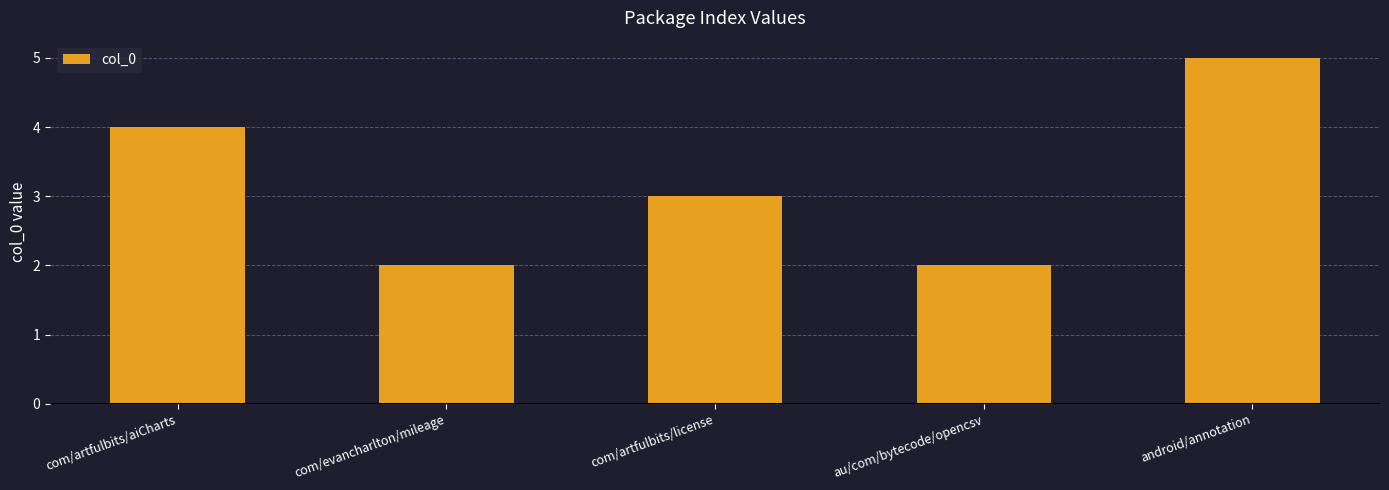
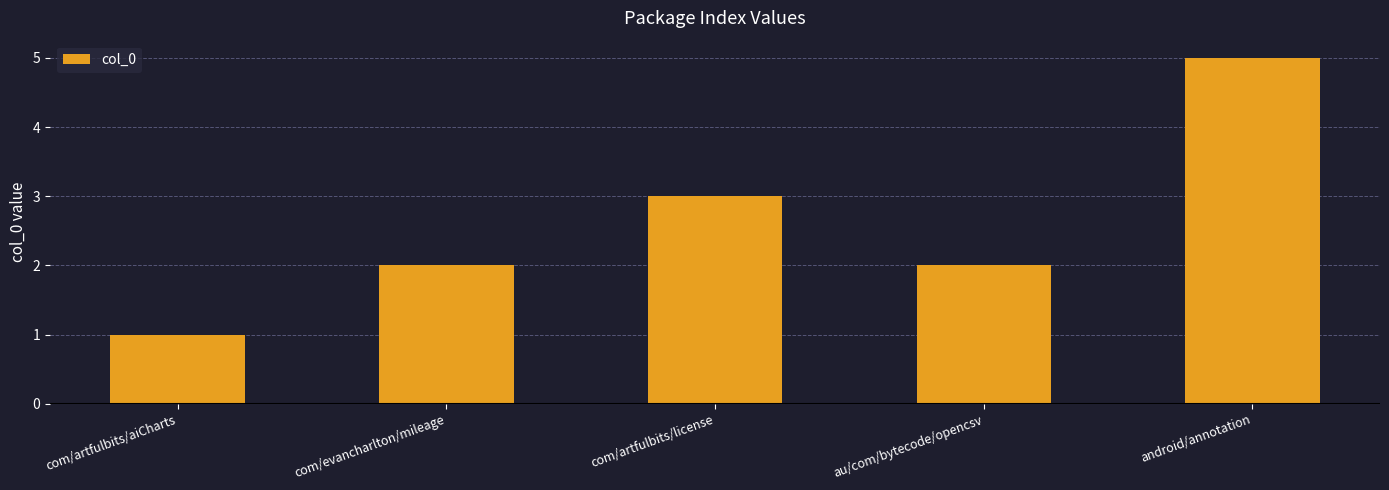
com/artfulbits/aiCharts: 4 -> 1
